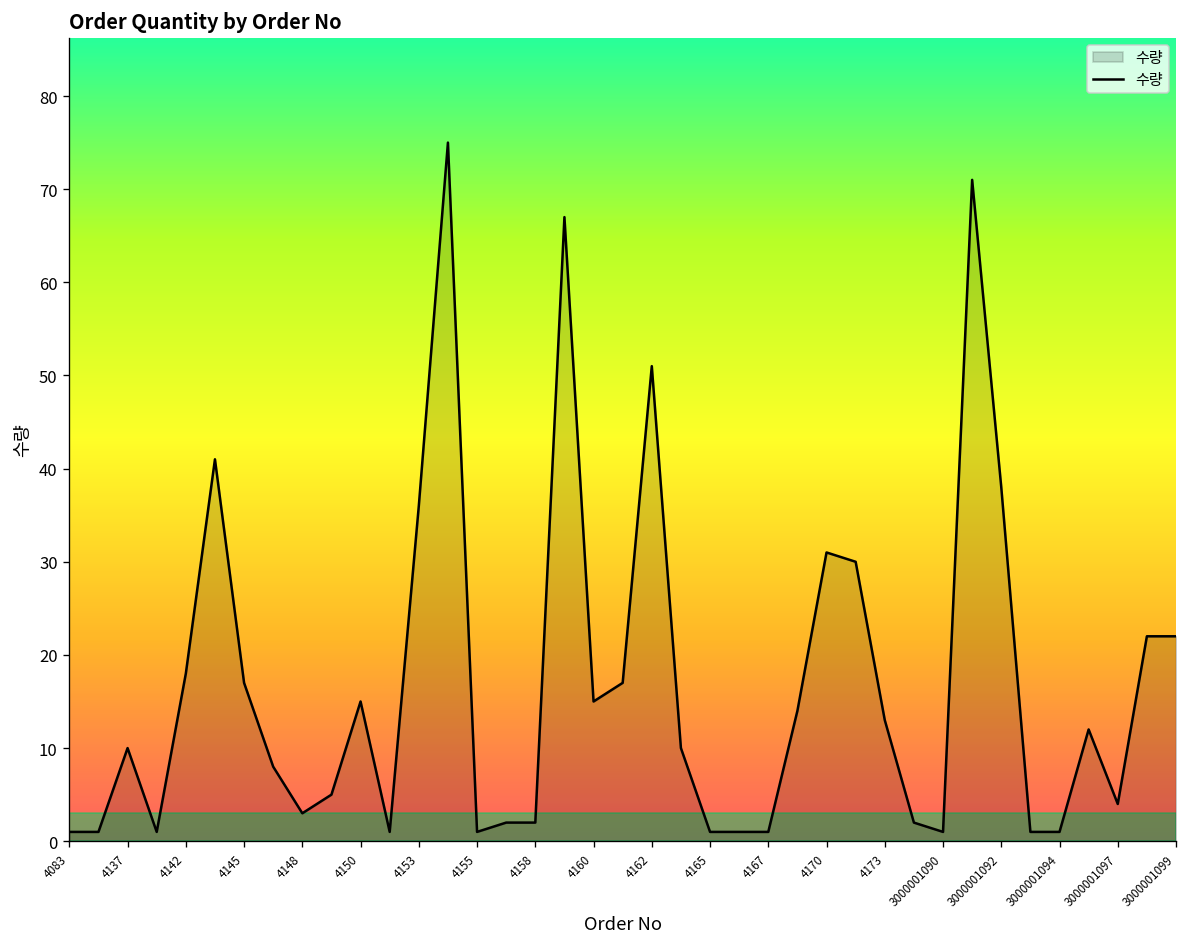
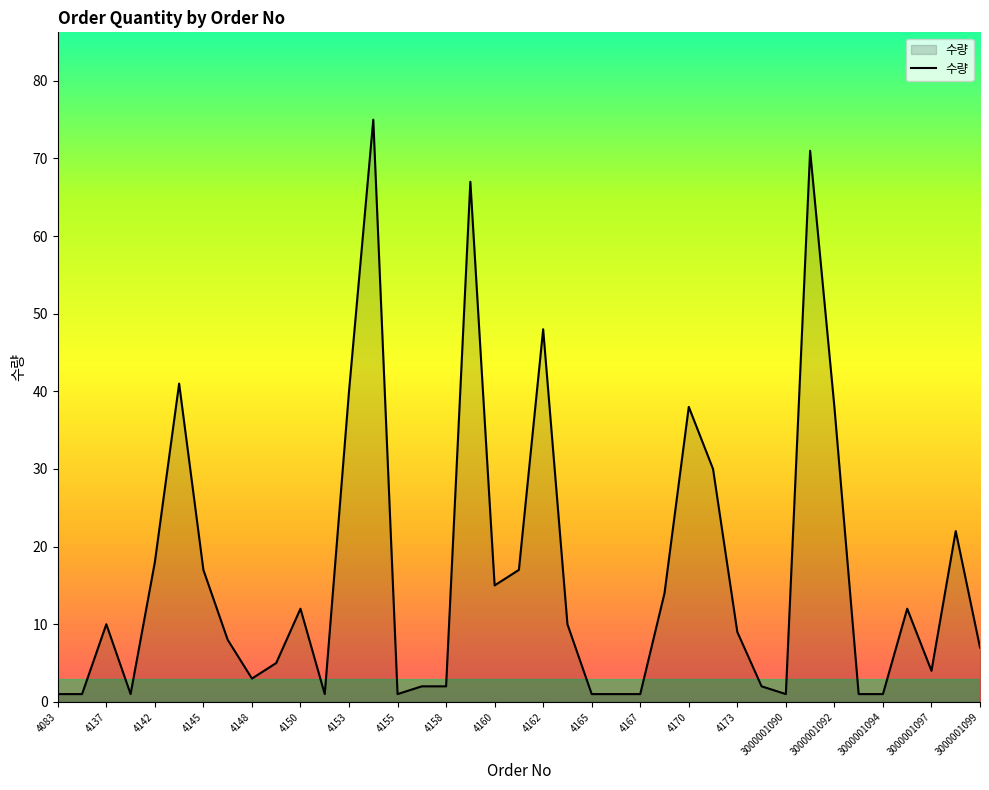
4150: 15 -> 12
4153: 36 -> 40
4162: 51 -> 48
4170: 31 -> 38
4173: 13 -> 9
3000001099: 22 -> 7
